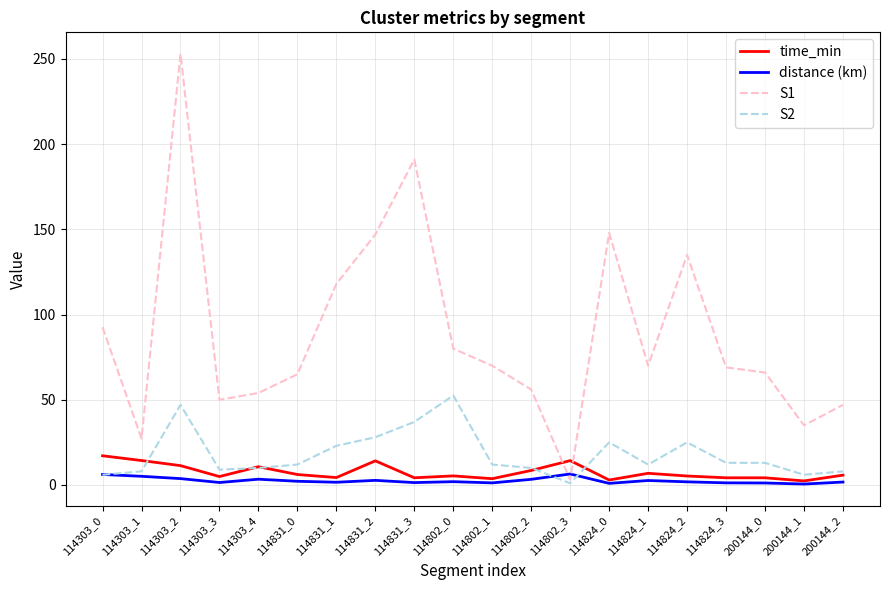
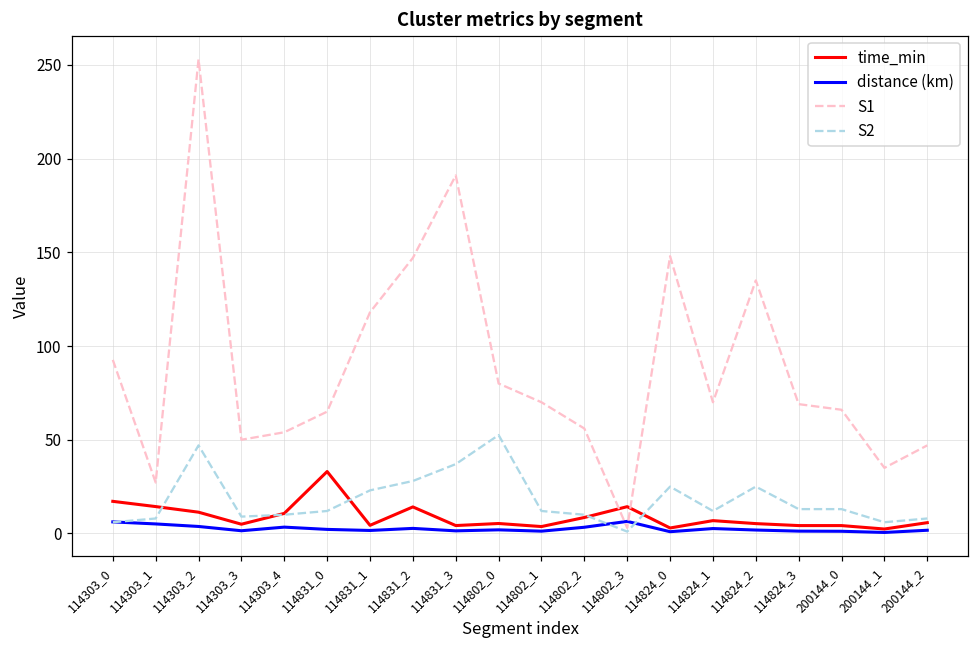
time_min, 114831_0: 6 -> 33
